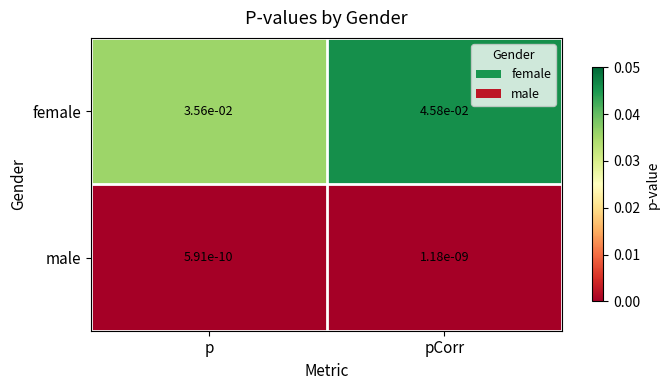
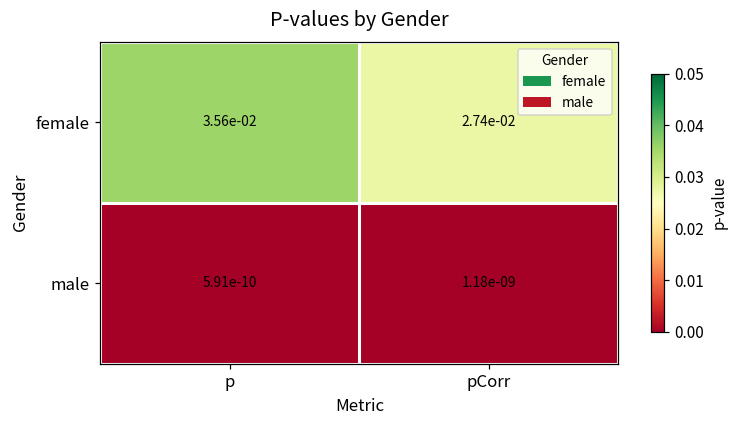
female, pCorr: 4.58e-02 -> 2.74e-02
